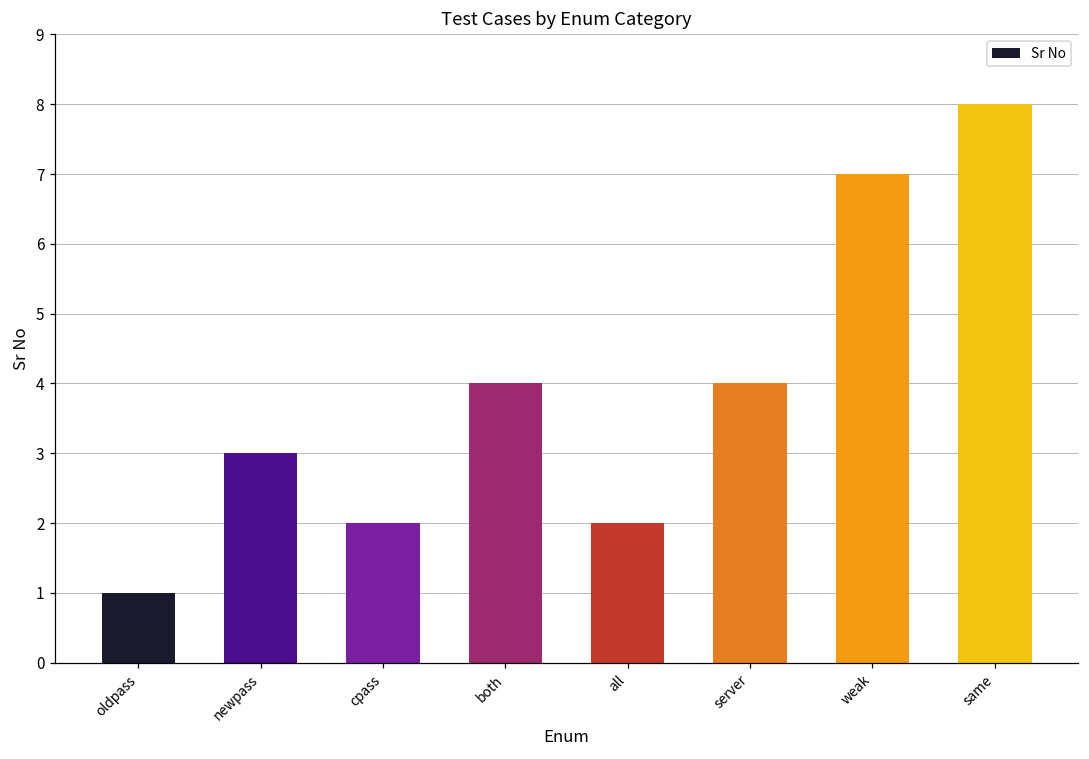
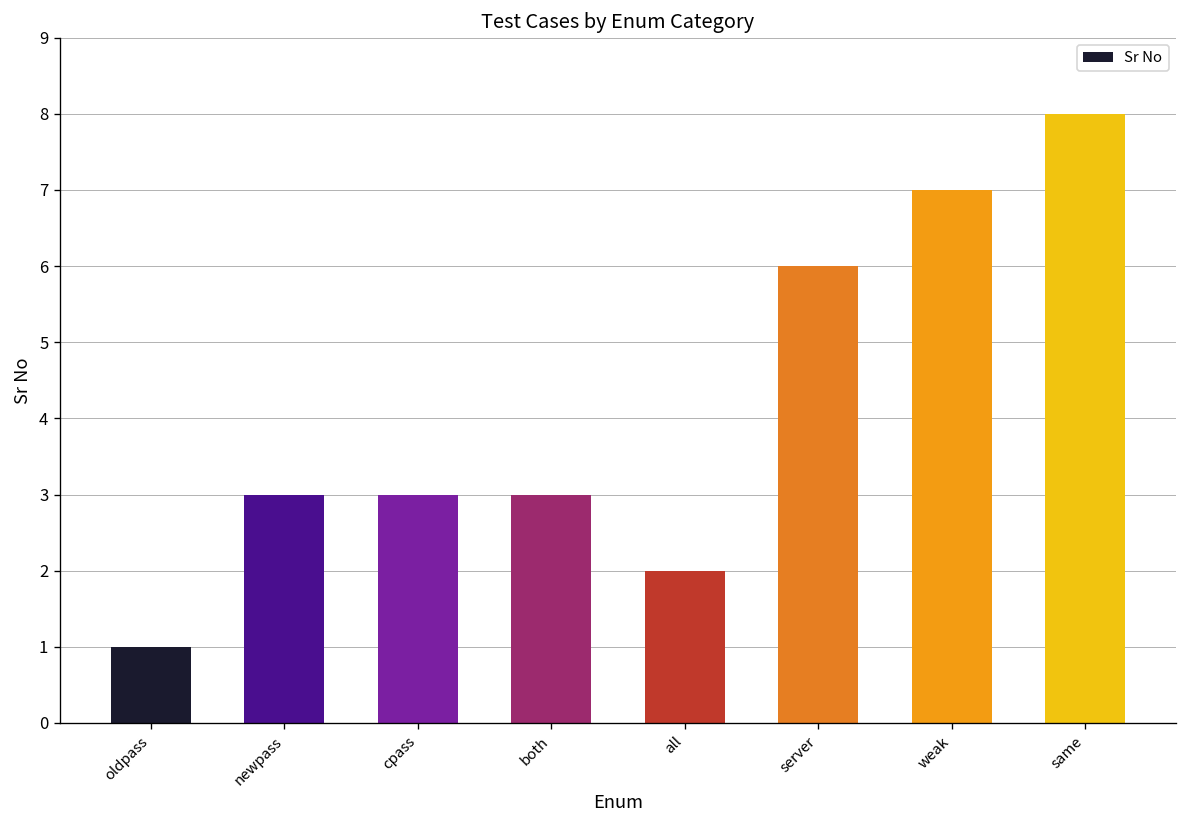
cpass: 2 -> 3
both: 4 -> 3
server: 4 -> 6
